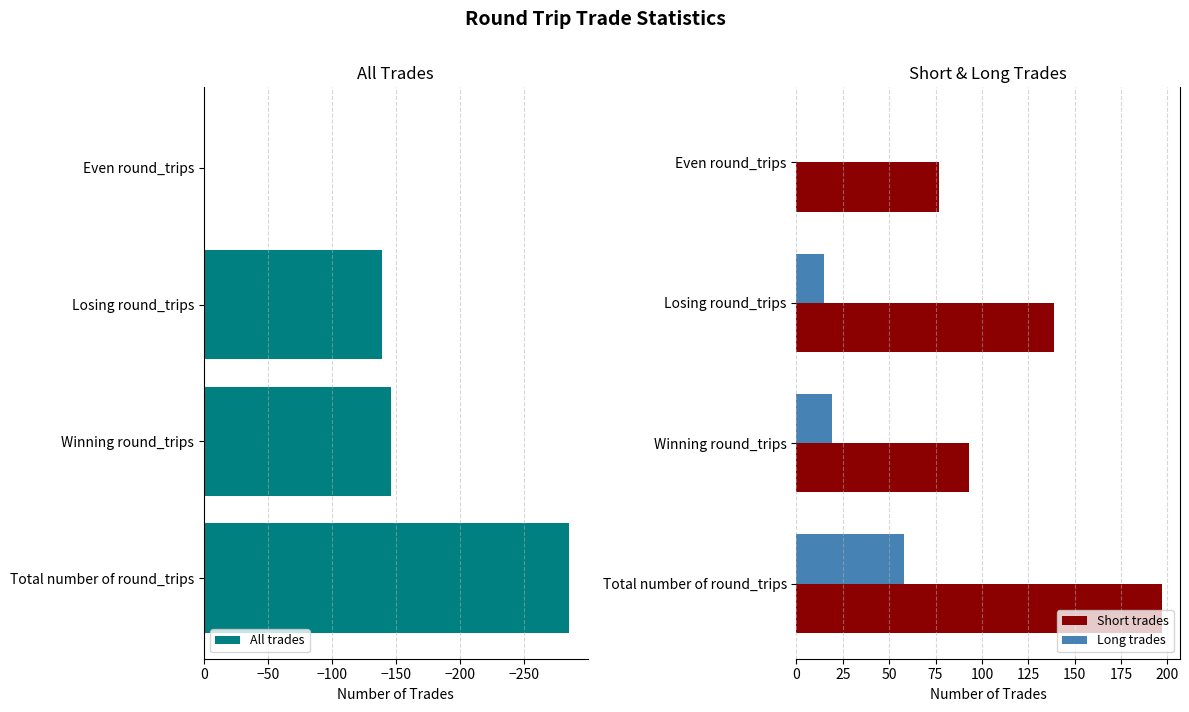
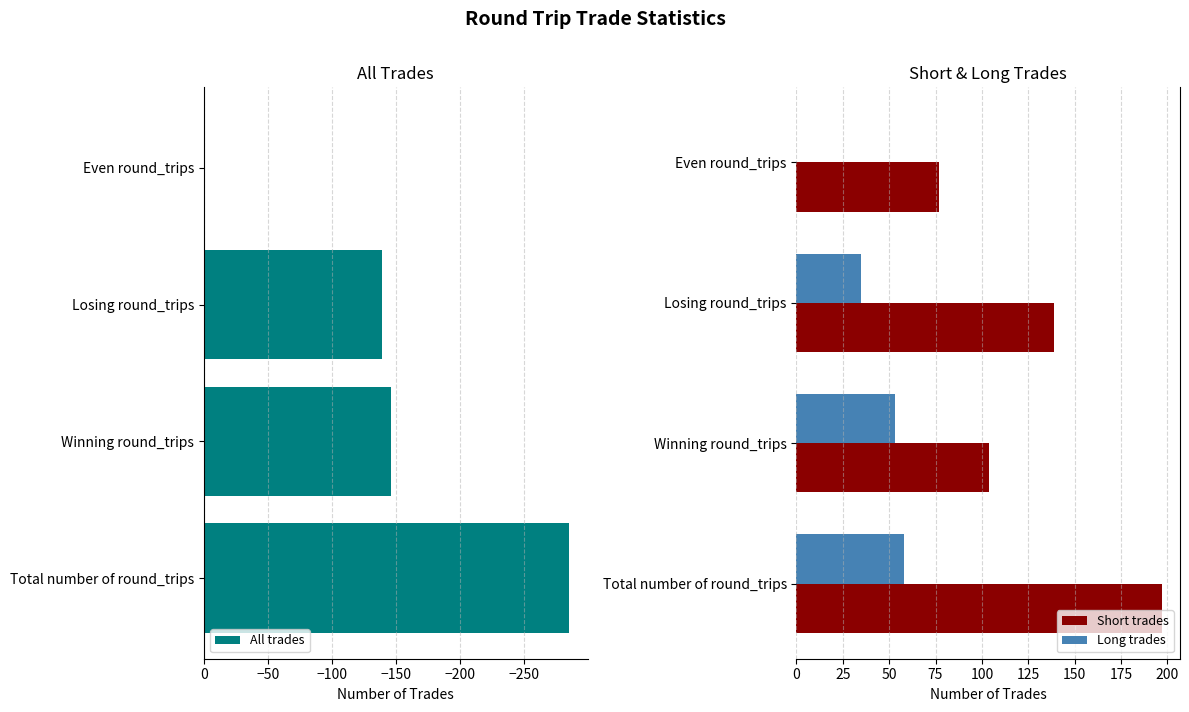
Short & Long Trades, Long trades, Losing round_trips: 15 -> 35
Short & Long Trades, Long trades, Winning round_trips: 19 -> 53
Short & Long Trades, Short trades, Winning round_trips: 93 -> 104
